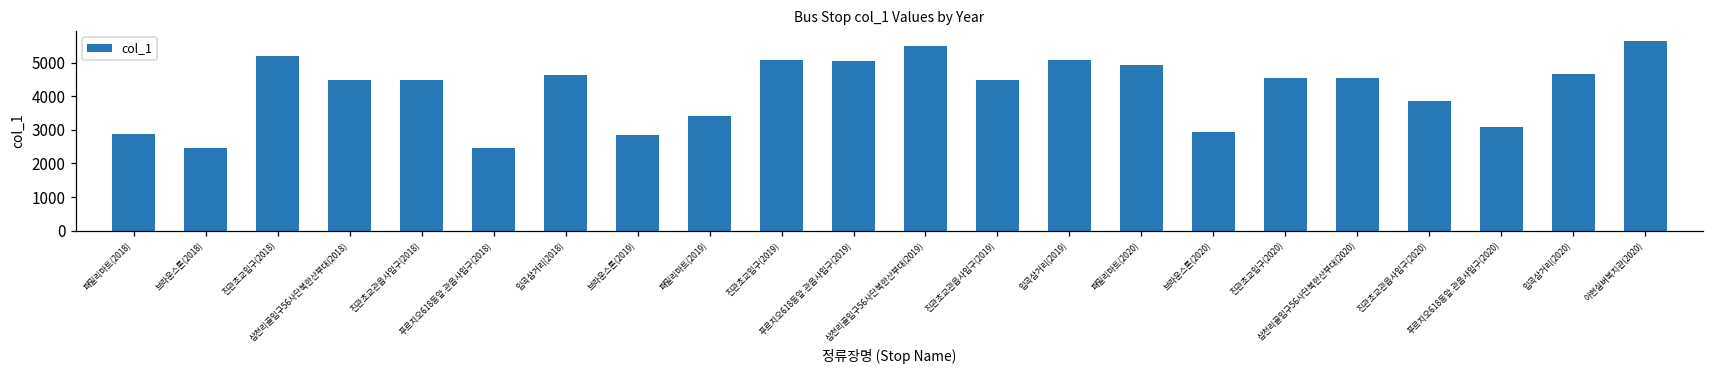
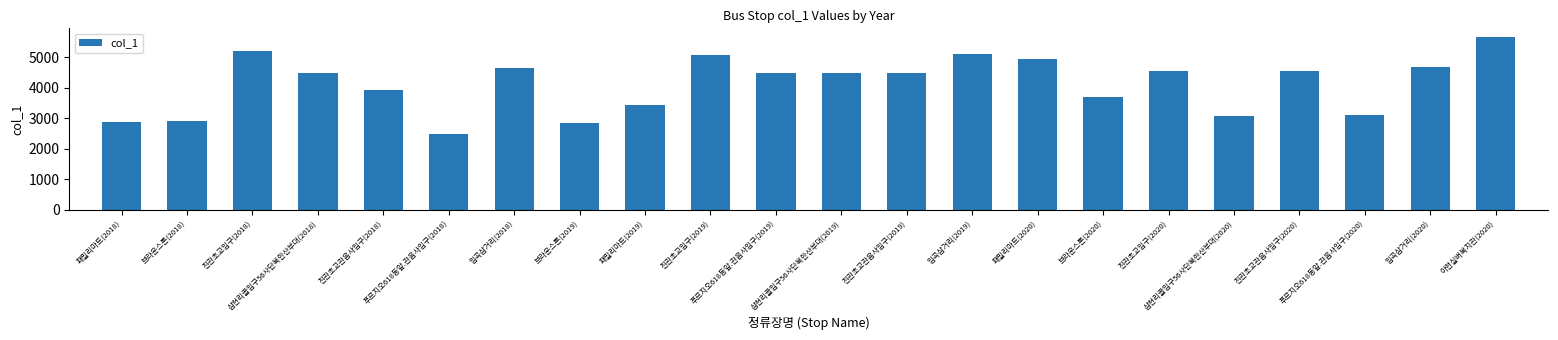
브라운스톤(2018): 2400 -> 2900
진관초교관음사입구(2018): 4500 -> 3900
푸르지오618동앞.관음사입구(2019): 5100 -> 4500
삼천리골입구56사단북한산부대(2019): 5500 -> 4500
브라운스톤(2020): 3000 -> 3700
삼천리골입구56사단북한산부대(2020): 4500 -> 3100
진관초교관음사입구(2020): 3900 -> 4500
